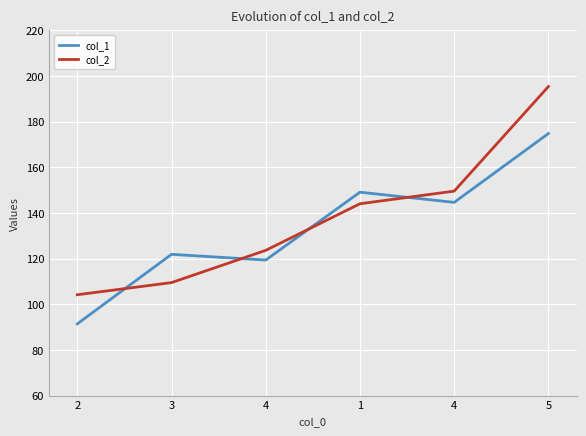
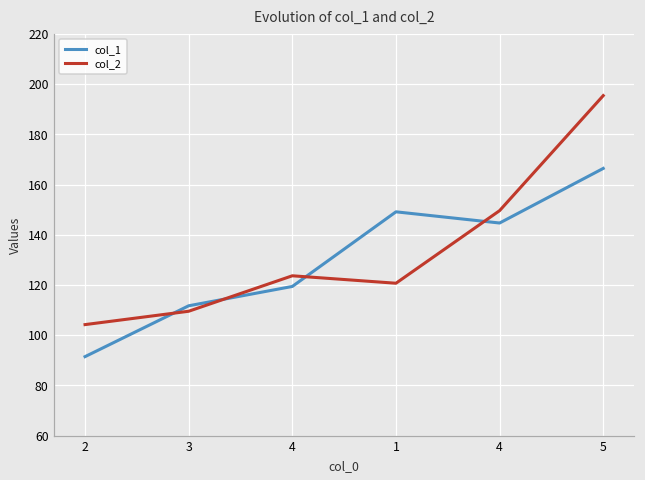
col_1, 3: 122 -> 112
col_2, 1: 144 -> 121
col_1, 5: 175 -> 166
